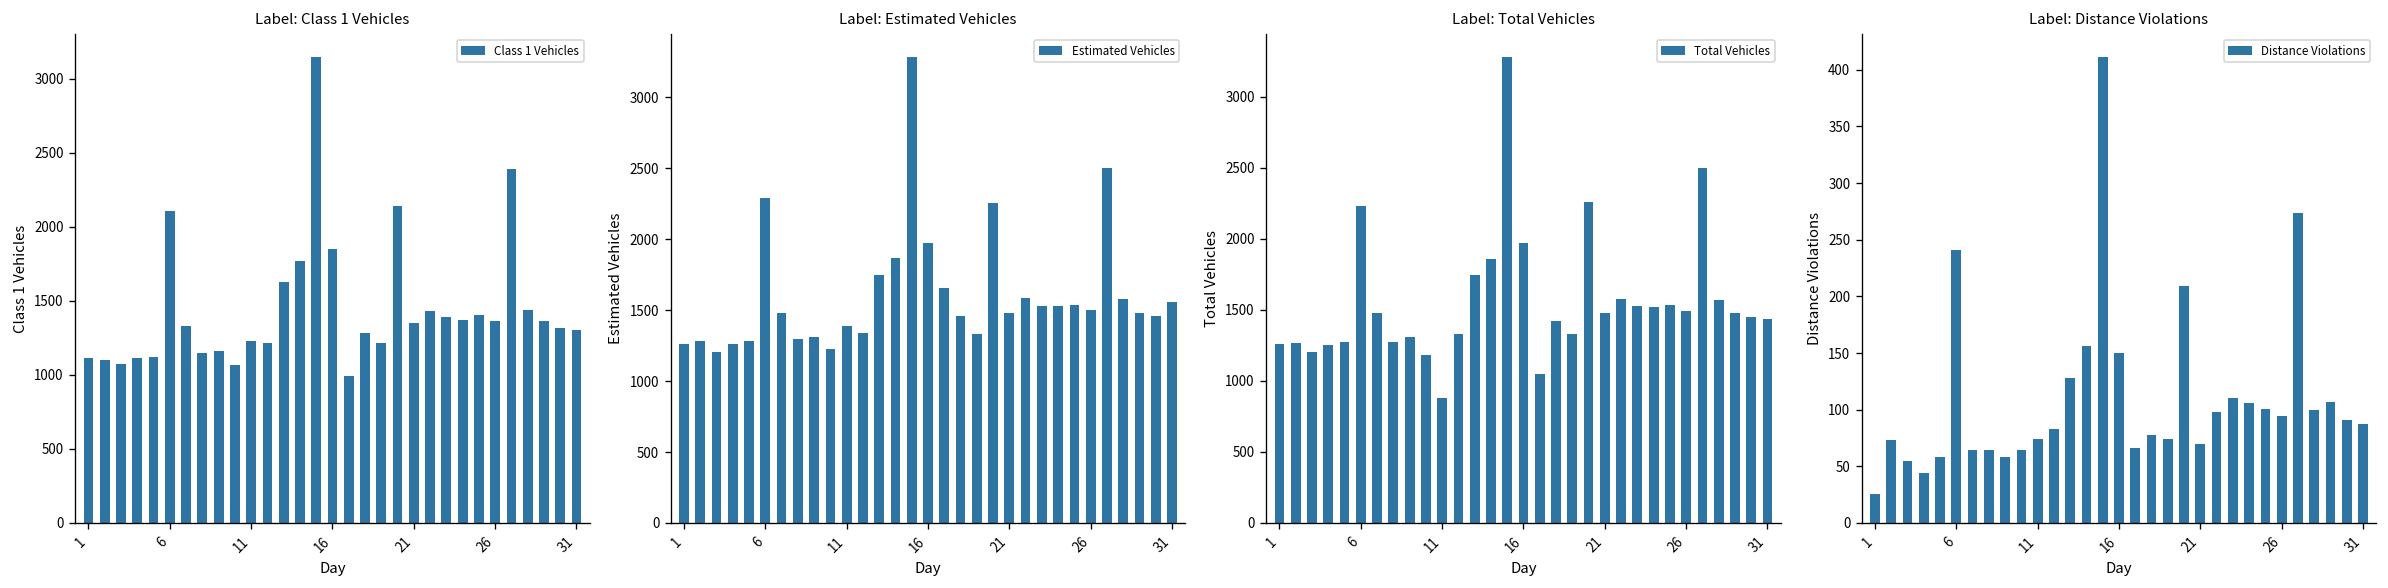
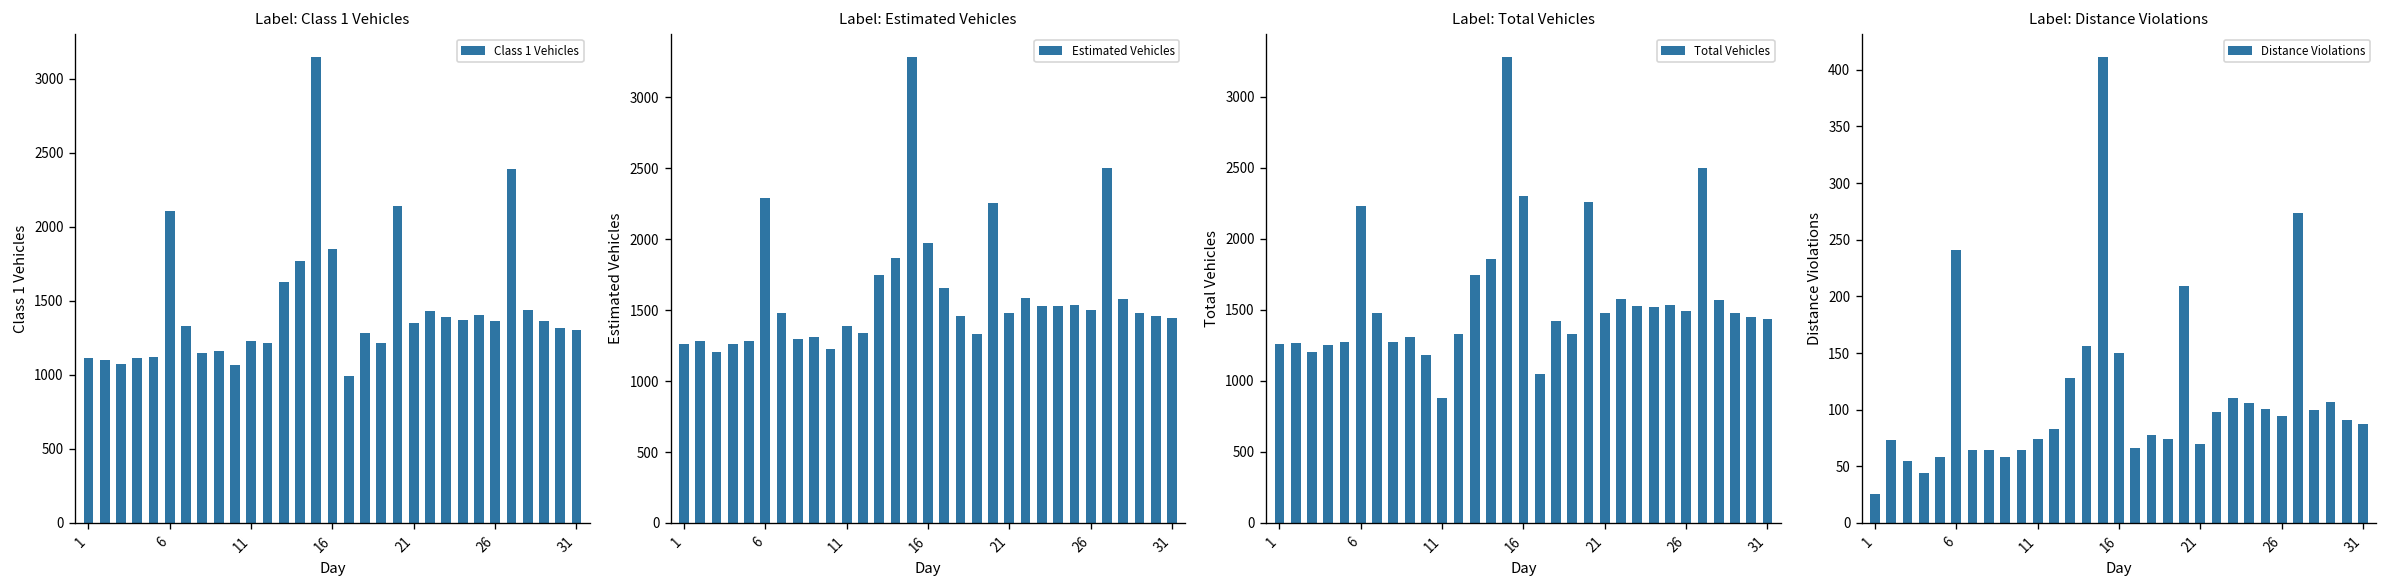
Label: Estimated Vehicles, 31: 1560 -> 1440
Label: Total Vehicles, 16: 1970 -> 2300
